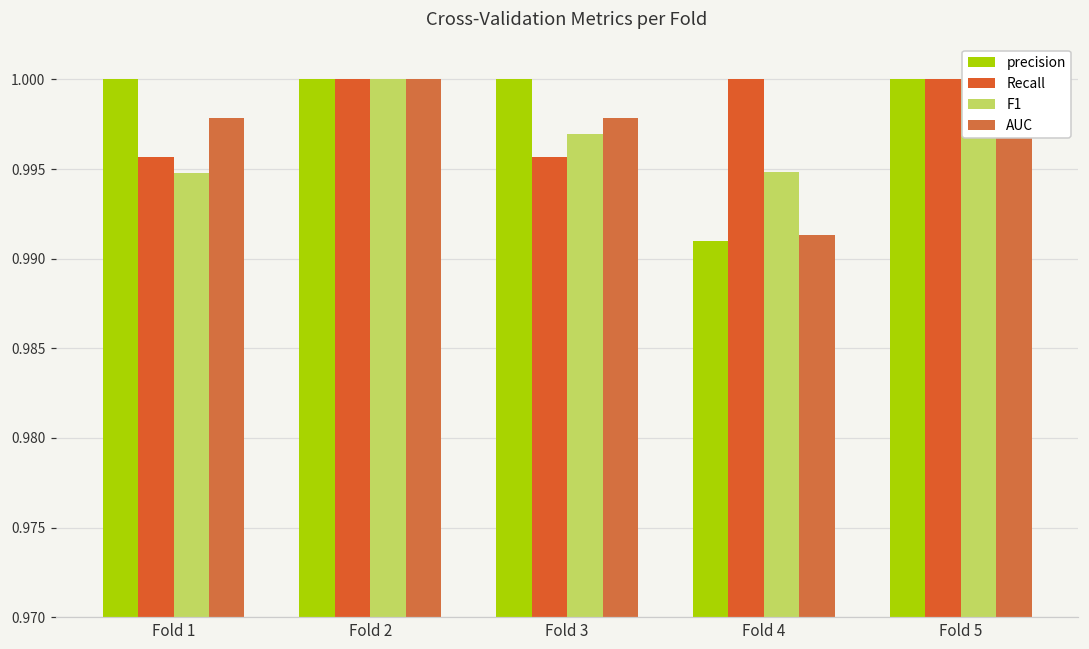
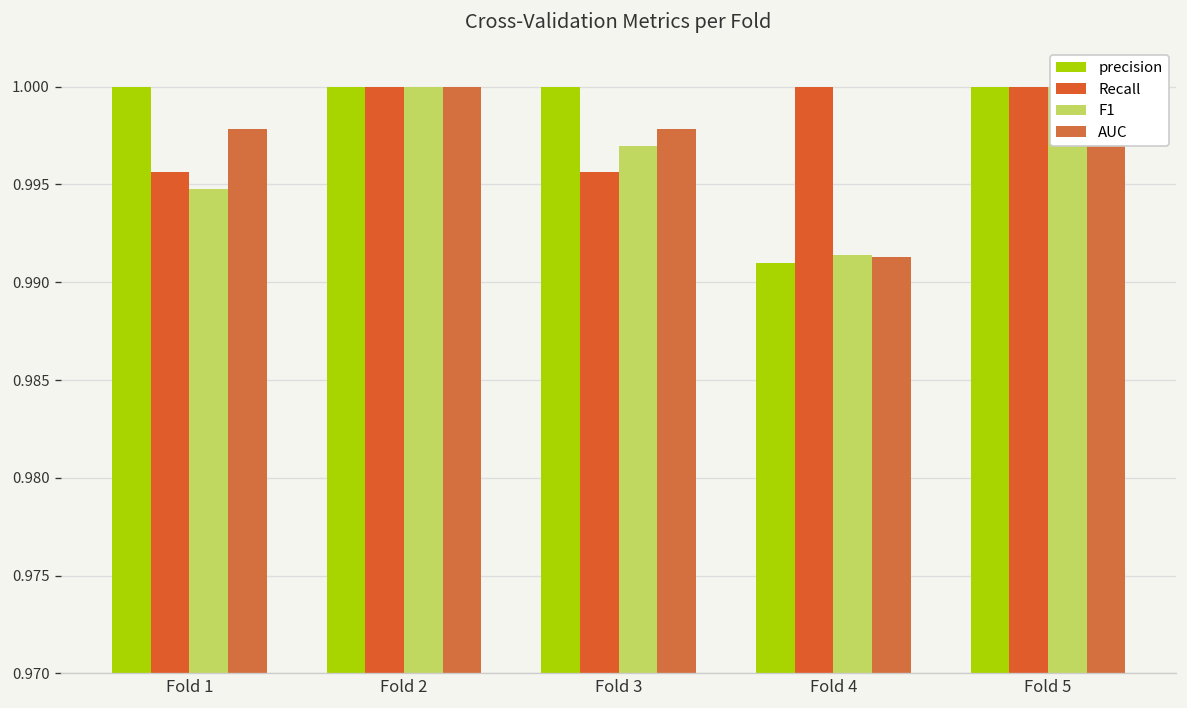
F1, Fold 4: 0.9949 -> 0.9914
